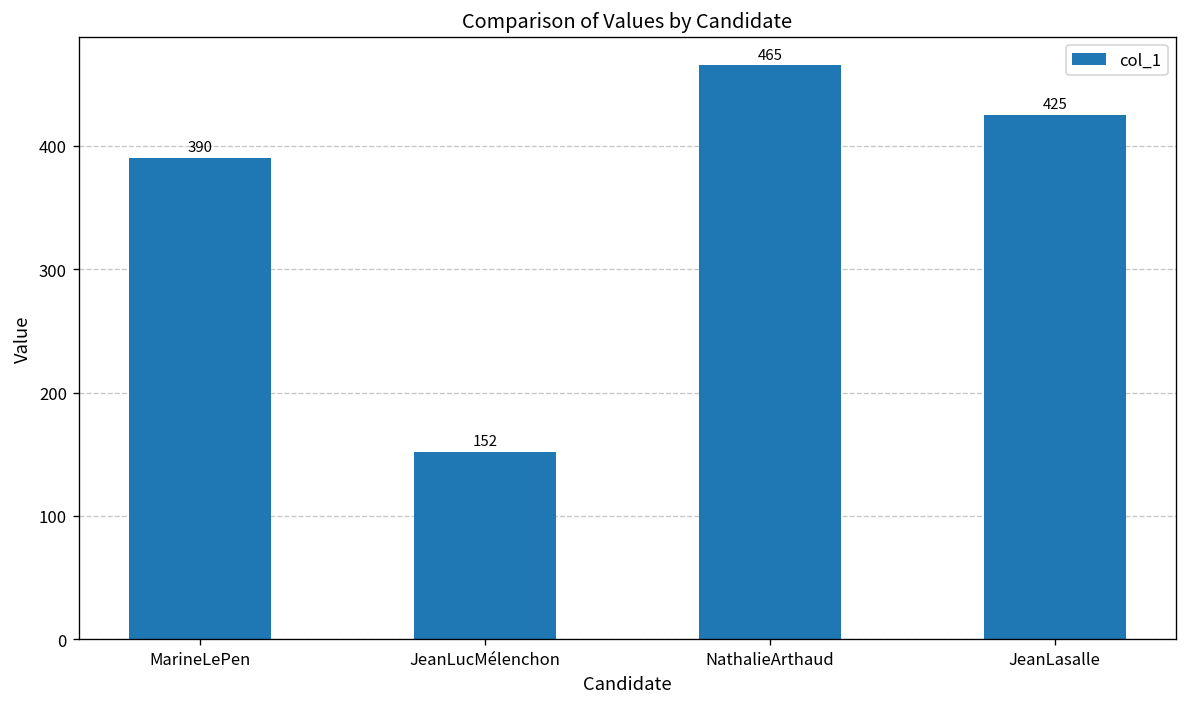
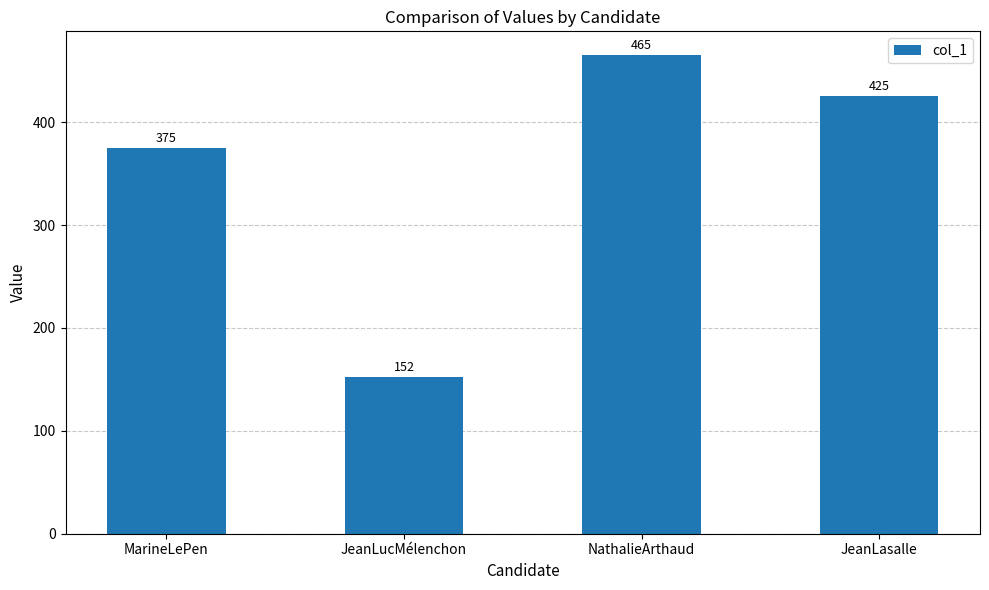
MarineLePen: 390 -> 375
